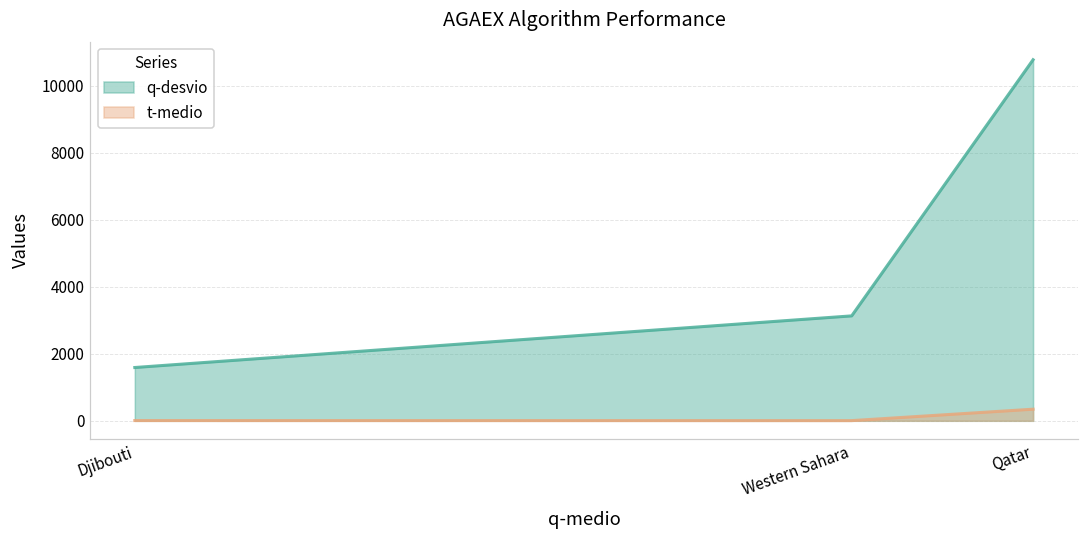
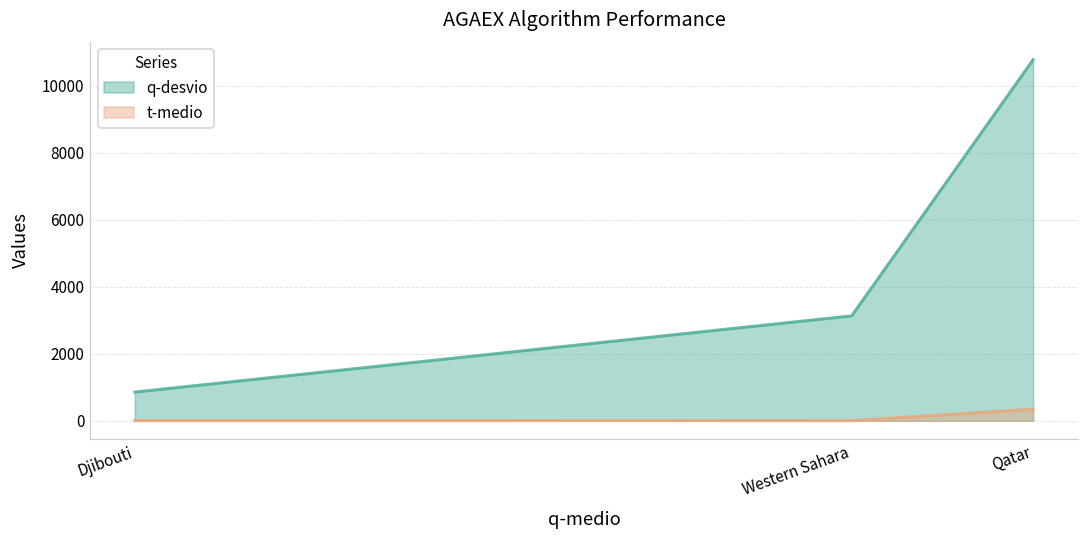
q-desvio, Djibouti: 1600 -> 900
